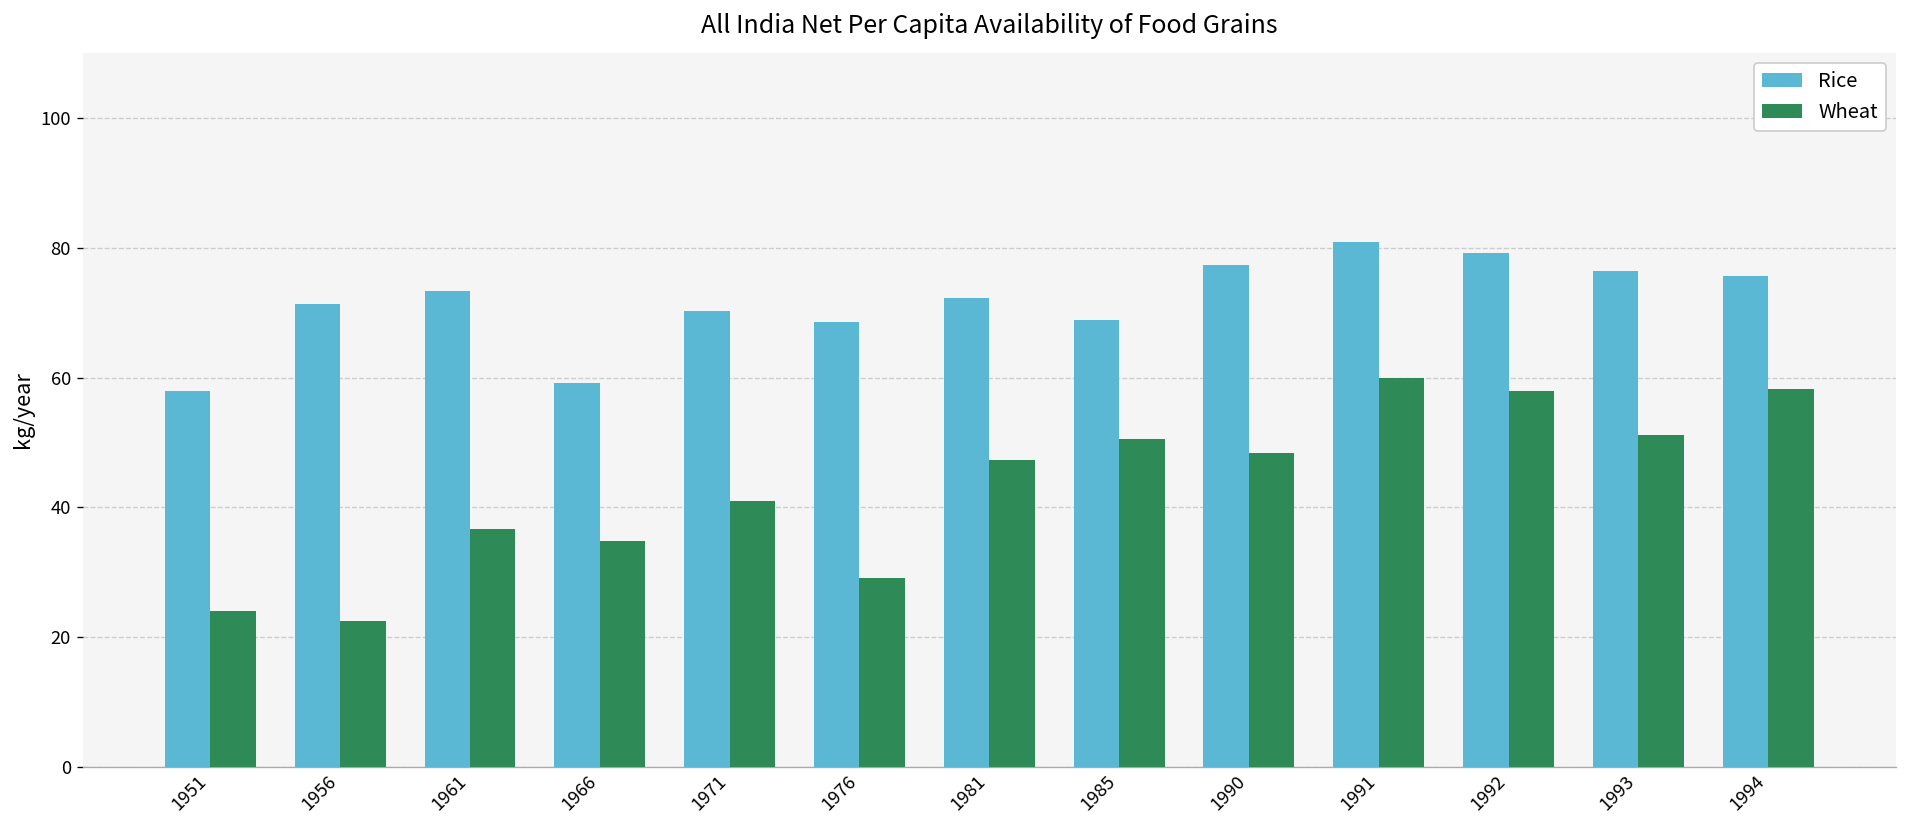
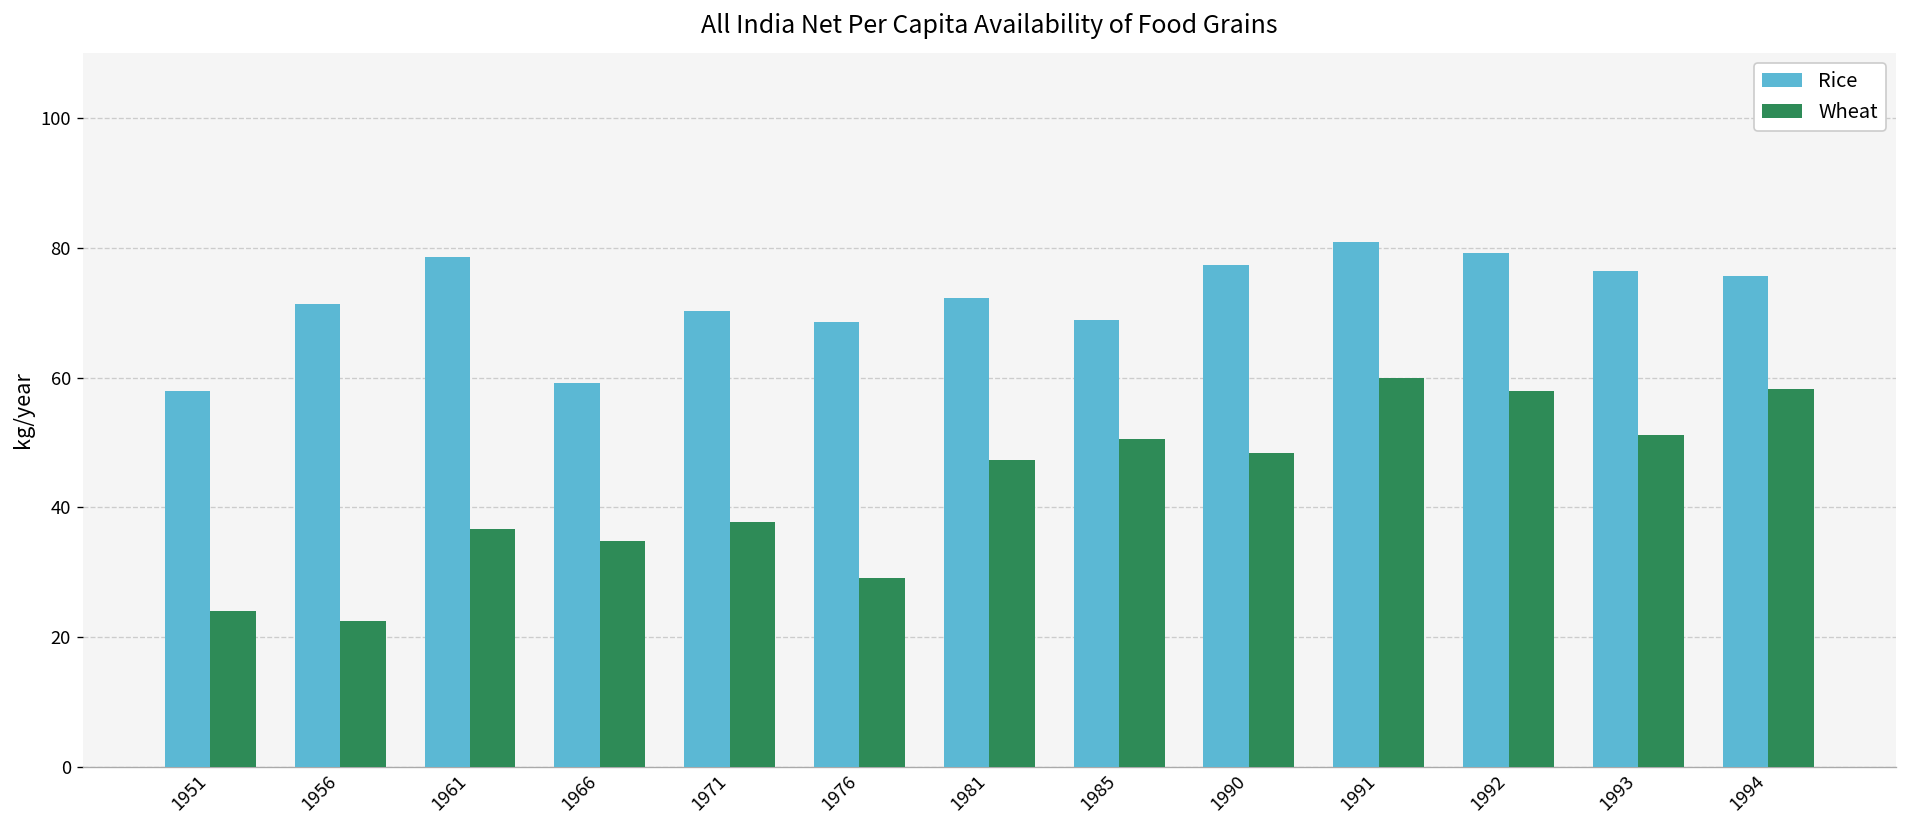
Rice, 1961: 73 -> 79
Wheat, 1971: 41 -> 38
